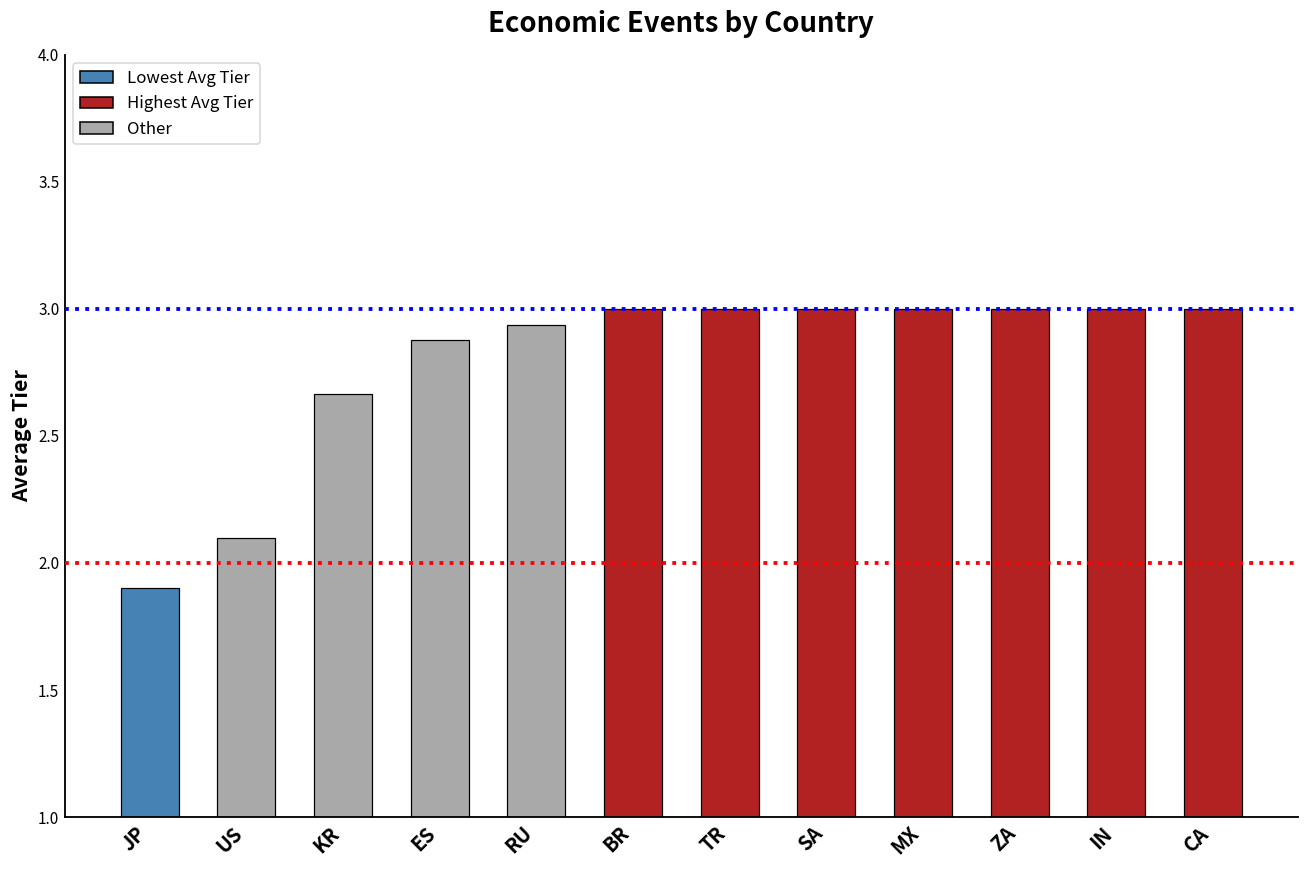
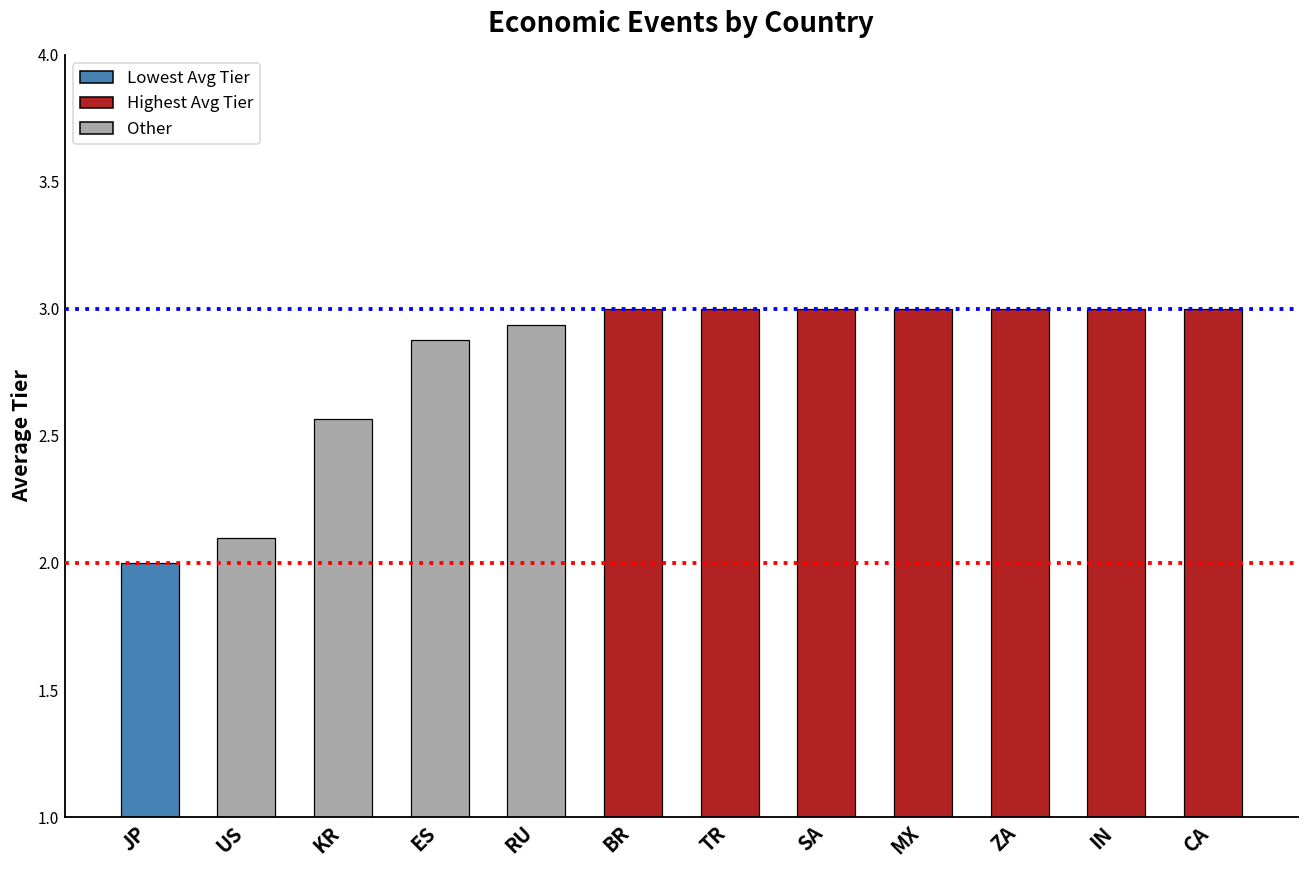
JP: 1.9 -> 2.0
KR: 2.67 -> 2.57
